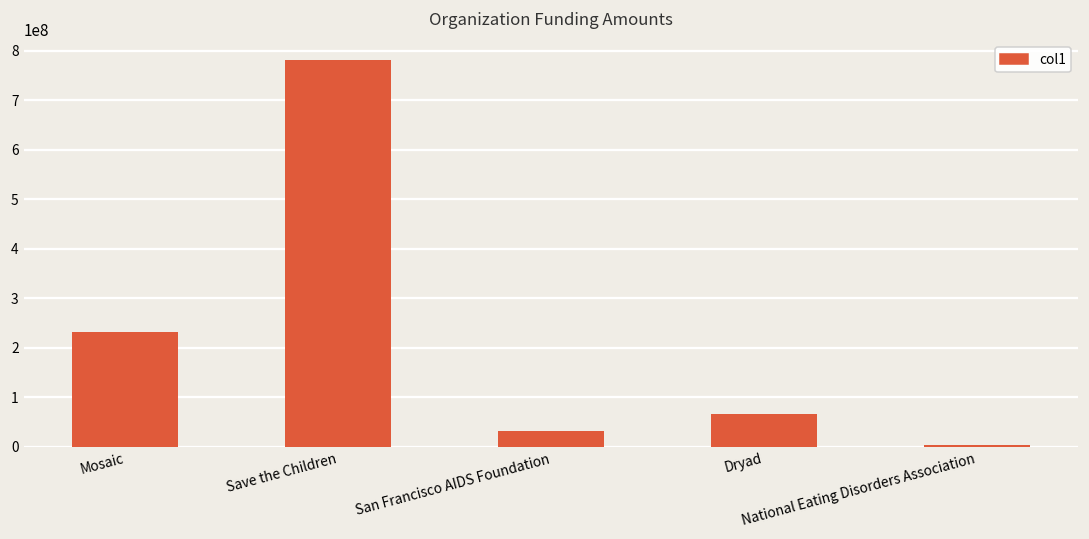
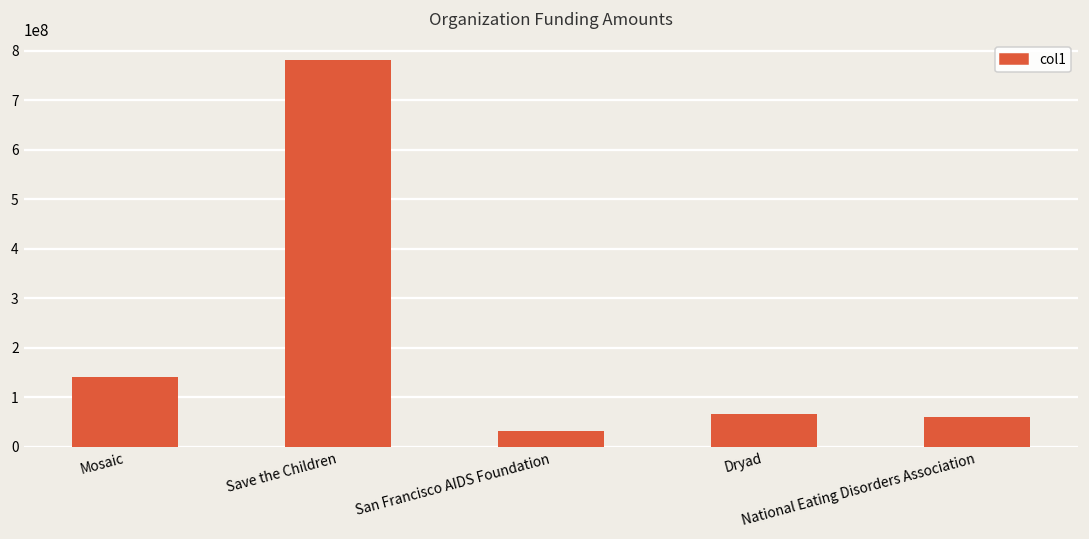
Mosaic: 230000000 -> 140000000
National Eating Disorders Association: 0 -> 60000000
